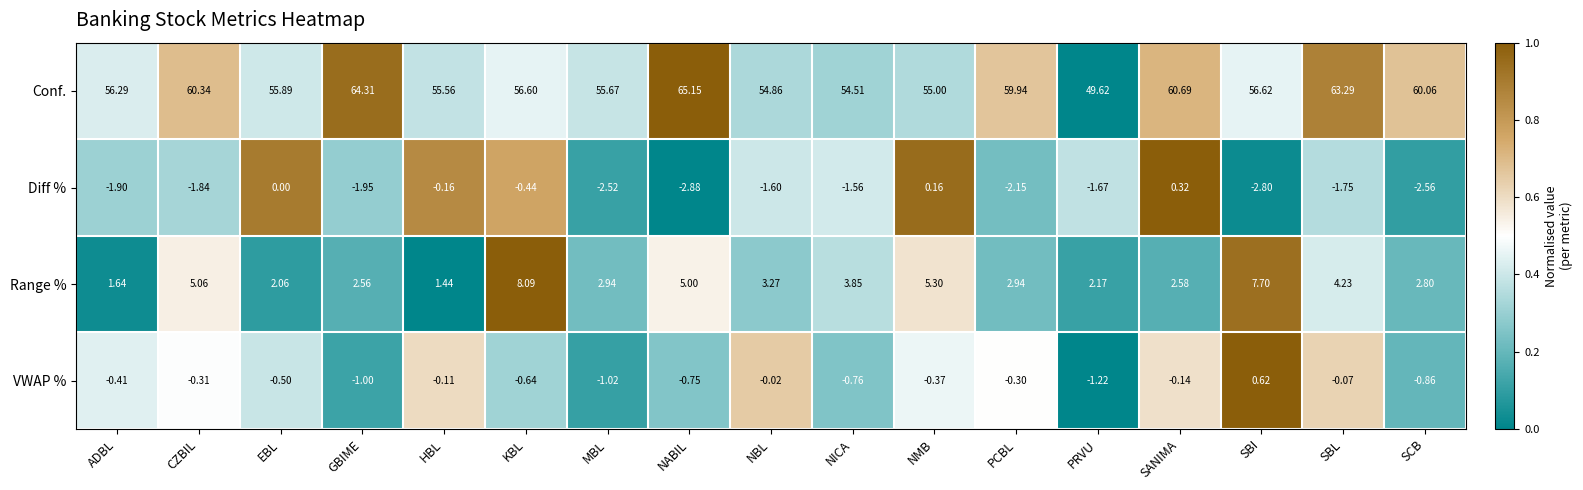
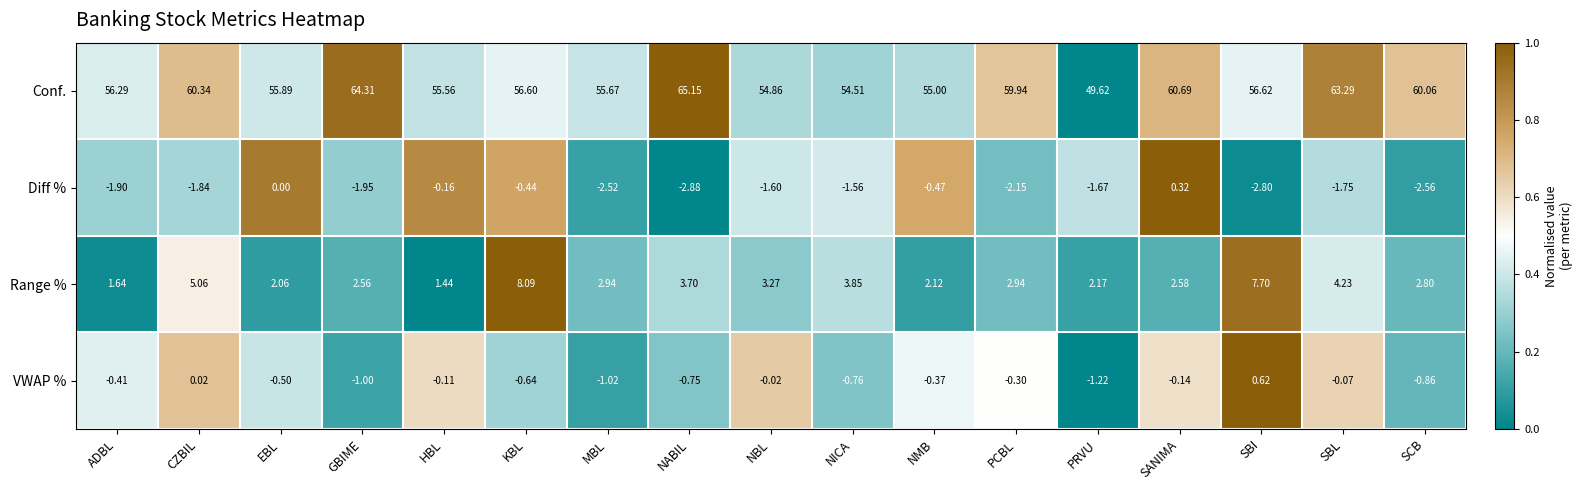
Diff %, NMB: 0.16 -> -0.47
Range %, NABIL: 5.00 -> 3.70
Range %, NMB: 5.30 -> 2.12
VWAP %, CZBIL: -0.31 -> 0.02
